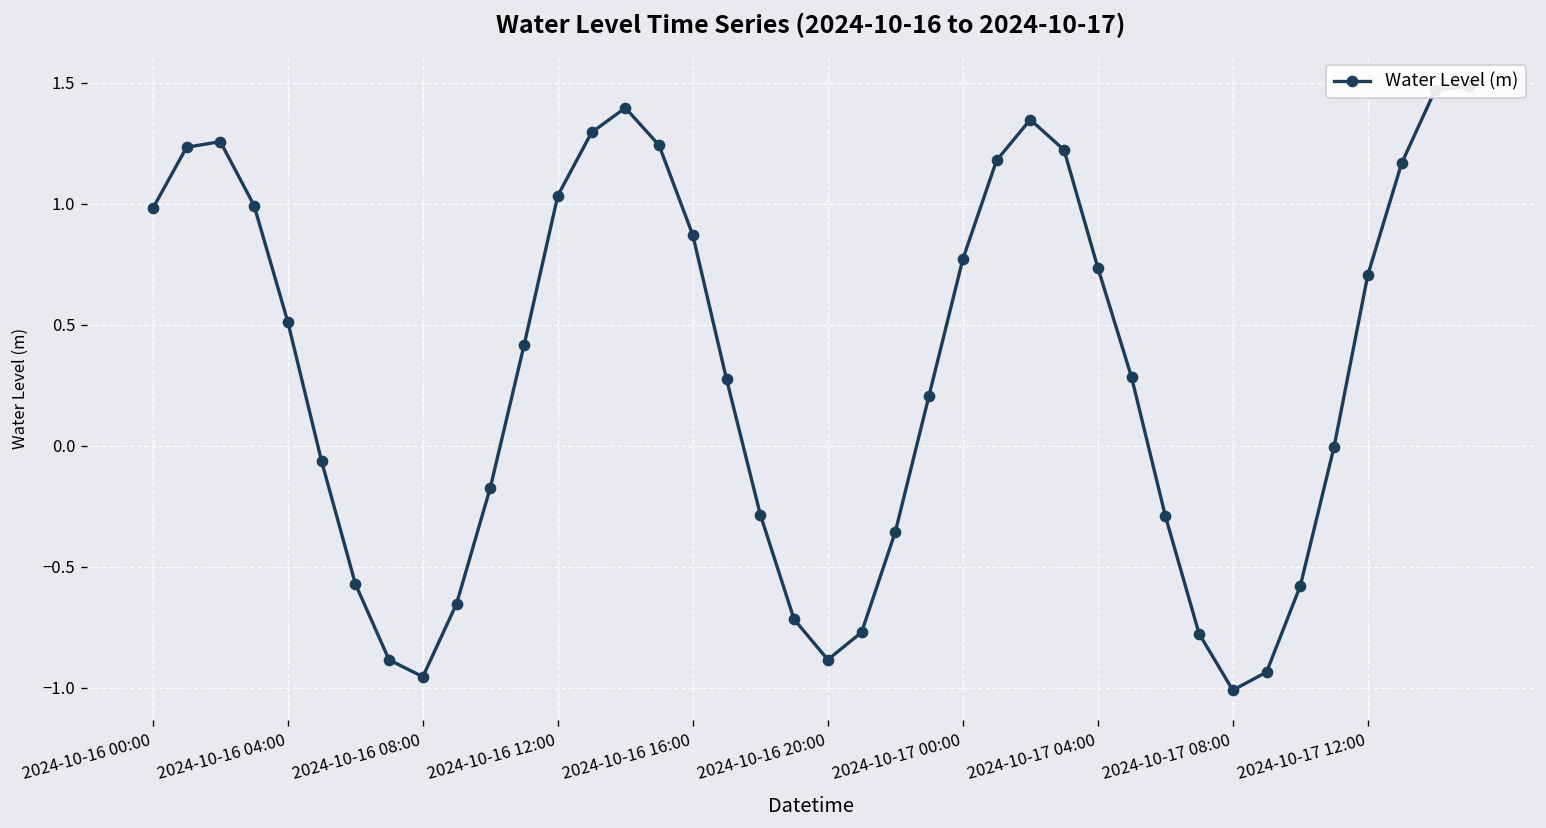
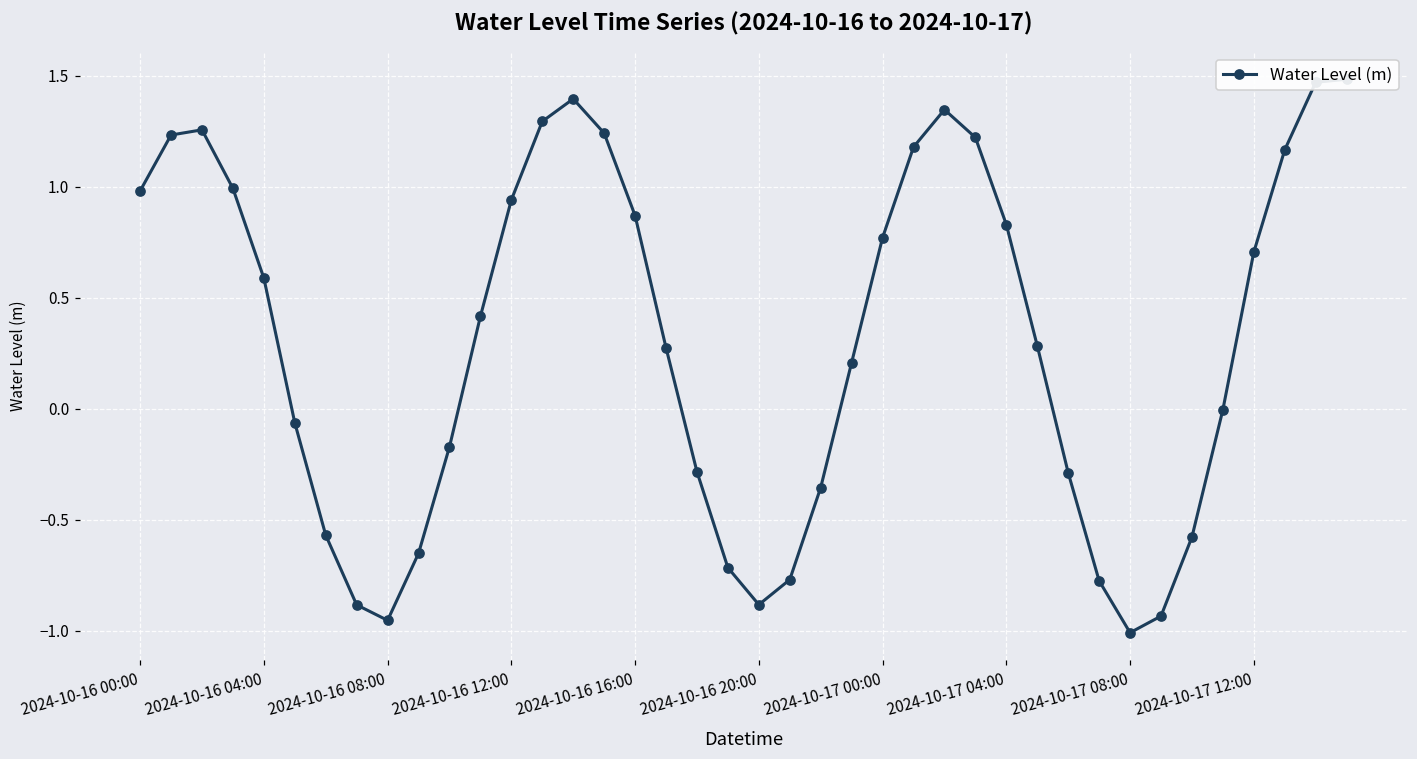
2024-10-16 04:00: 0.51 -> 0.59
2024-10-16 12:00: 1.03 -> 0.94
2024-10-17 04:00: 0.74 -> 0.83
